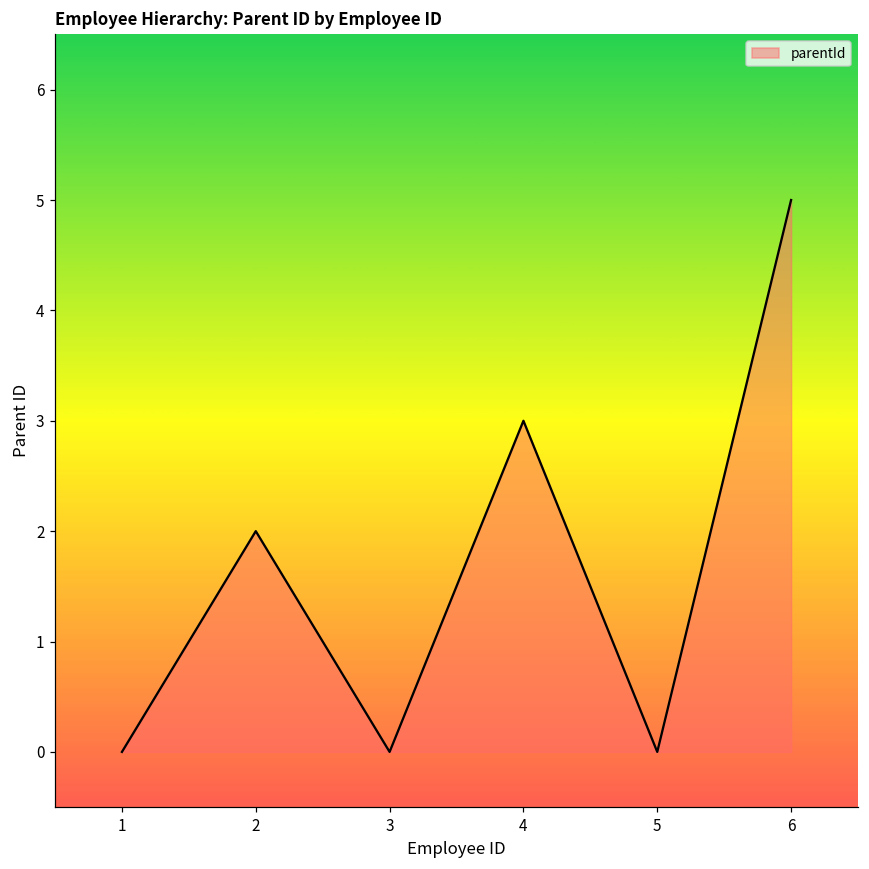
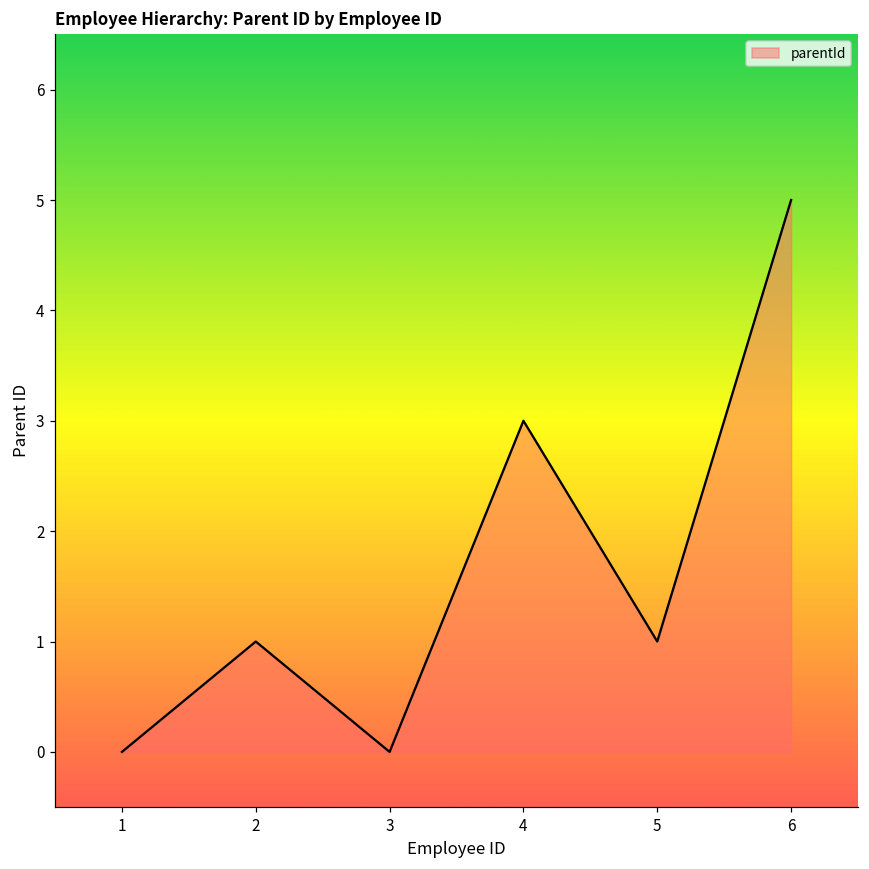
2: 2 -> 1
5: 0 -> 1
